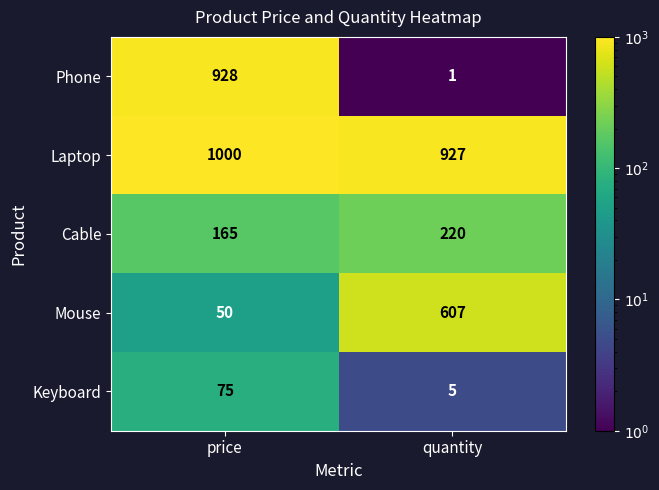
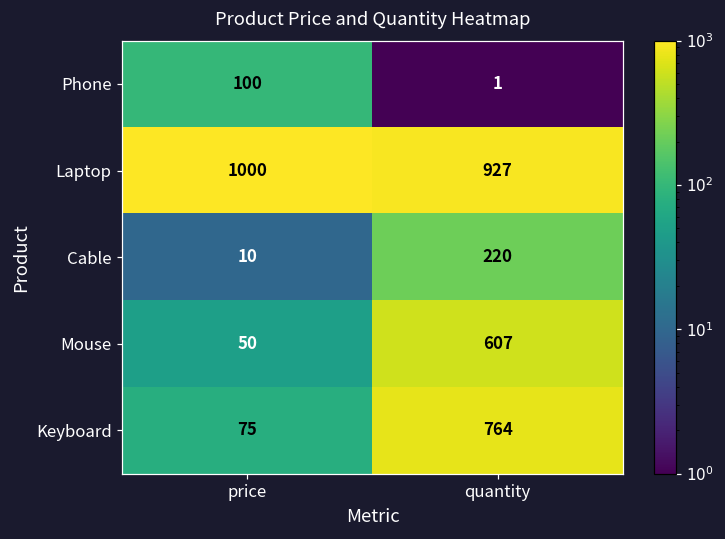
Phone, price: 928 -> 100
Cable, price: 165 -> 10
Keyboard, quantity: 5 -> 764
